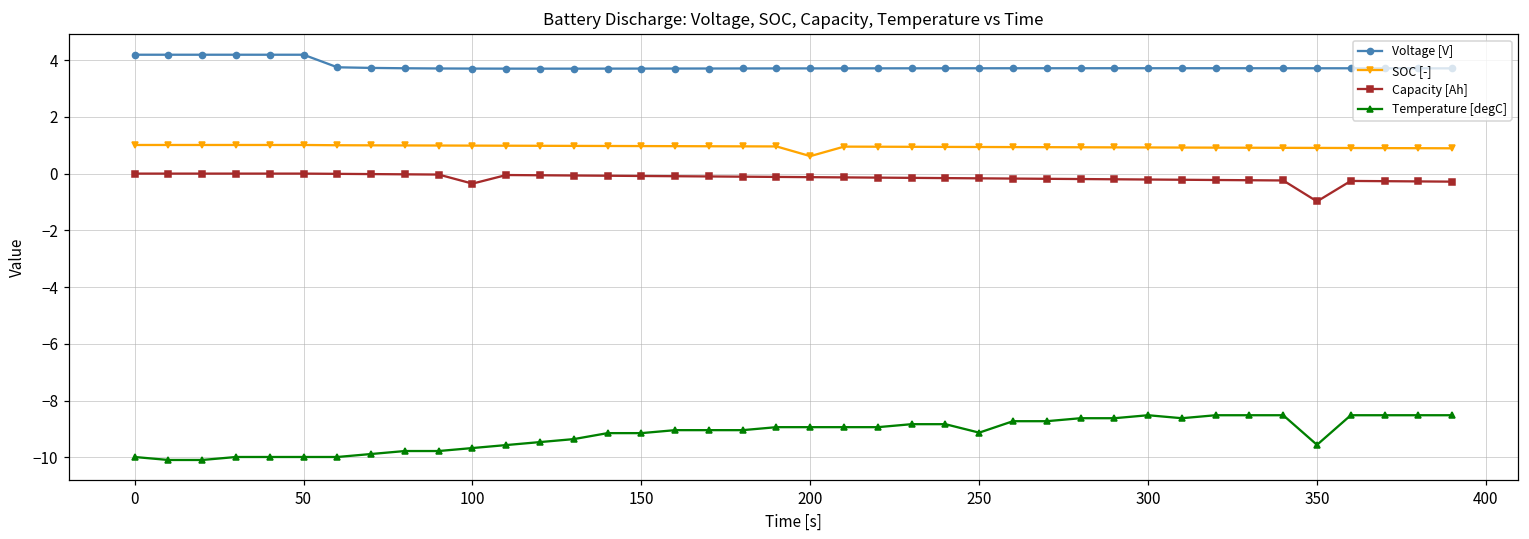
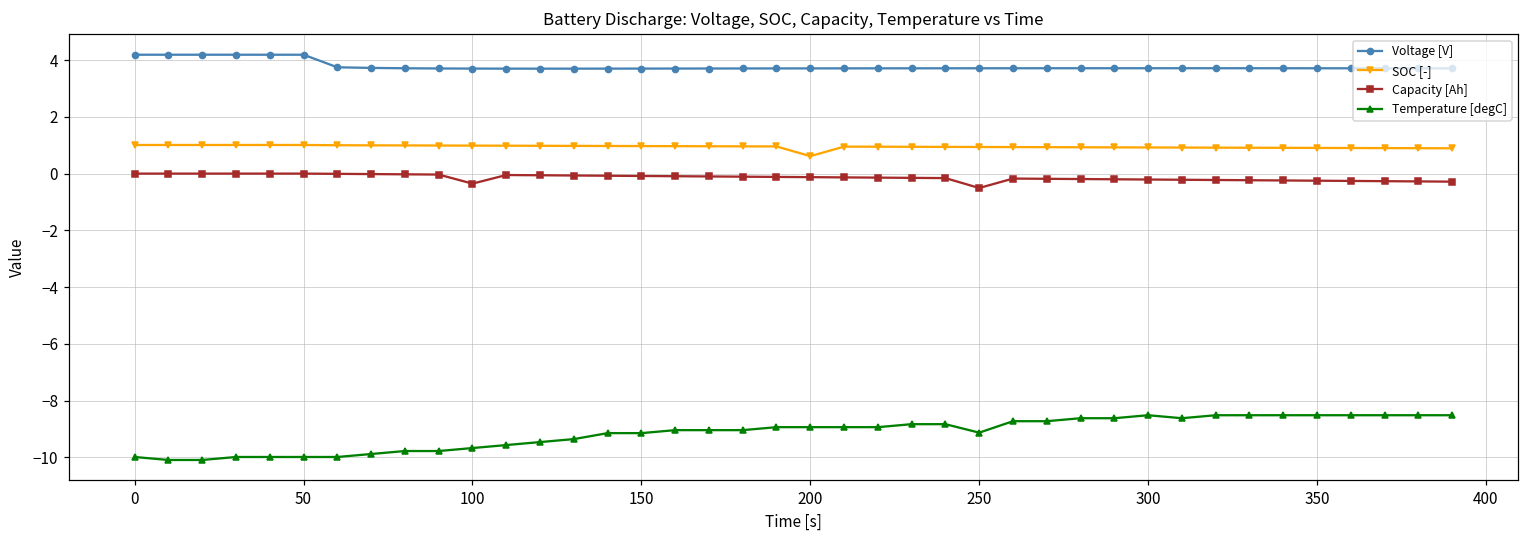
Capacity [Ah], 250: -0.2 -> -0.5
Capacity [Ah], 350: -1.0 -> -0.3
Temperature [degC], 350: -9.6 -> -8.5
